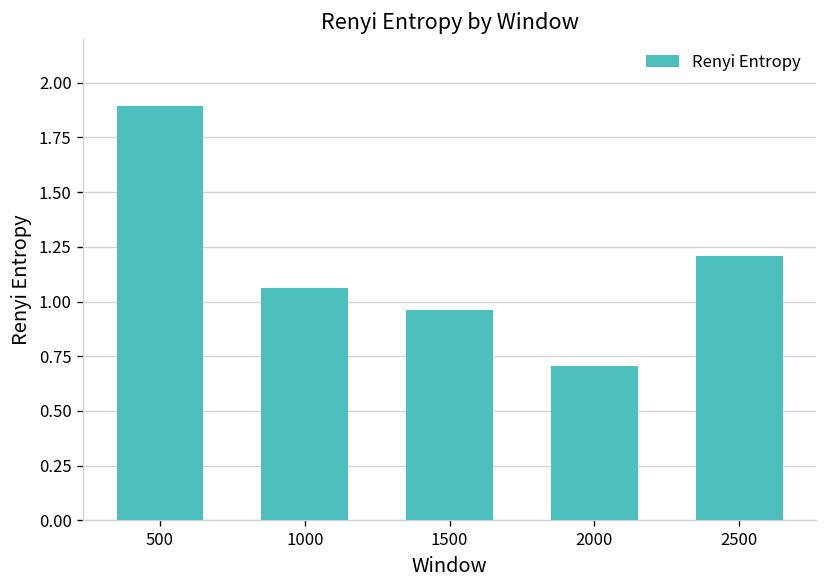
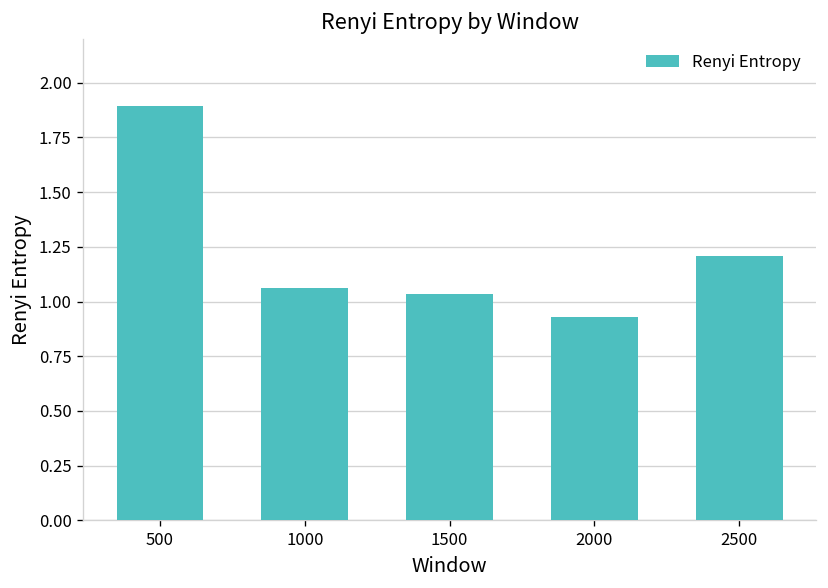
1500: 0.96 -> 1.04
2000: 0.70 -> 0.93
